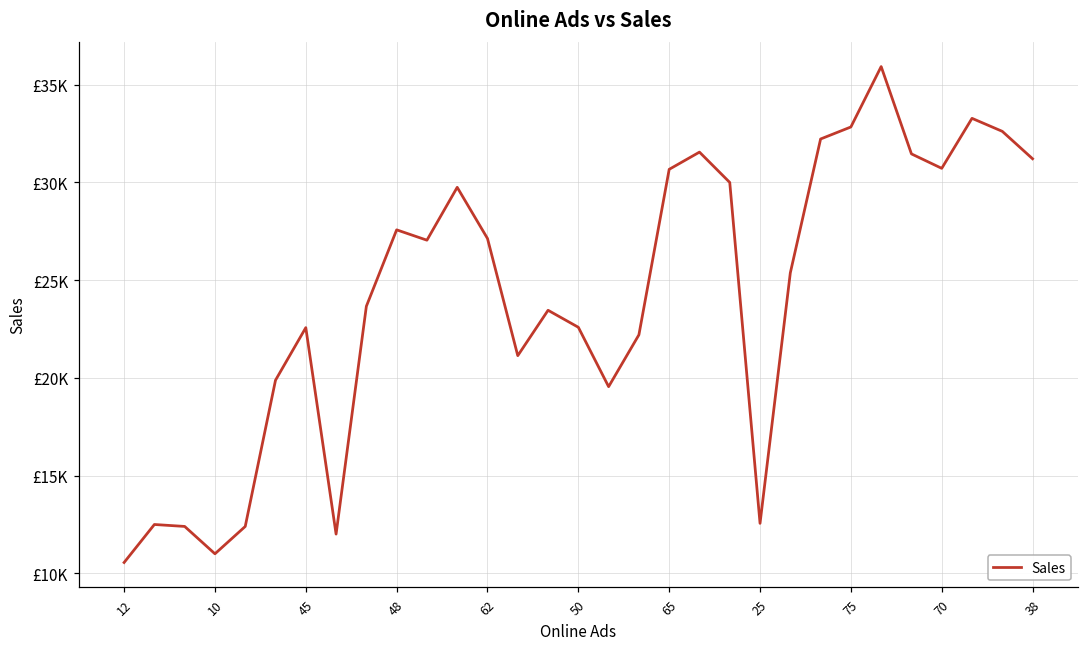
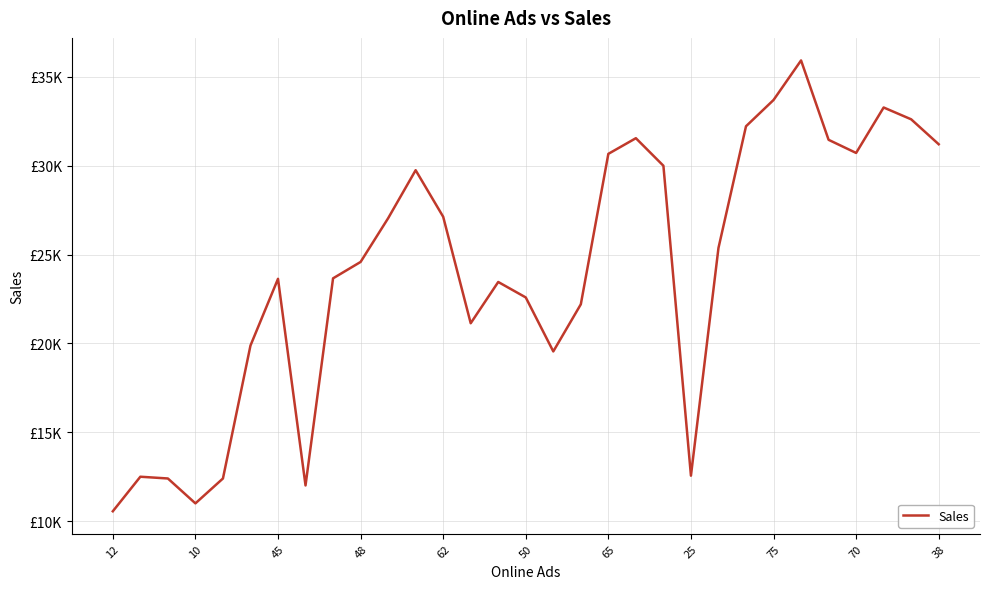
45: £22600 -> £23600
48: £27600 -> £24600
75: £32800 -> £33700
